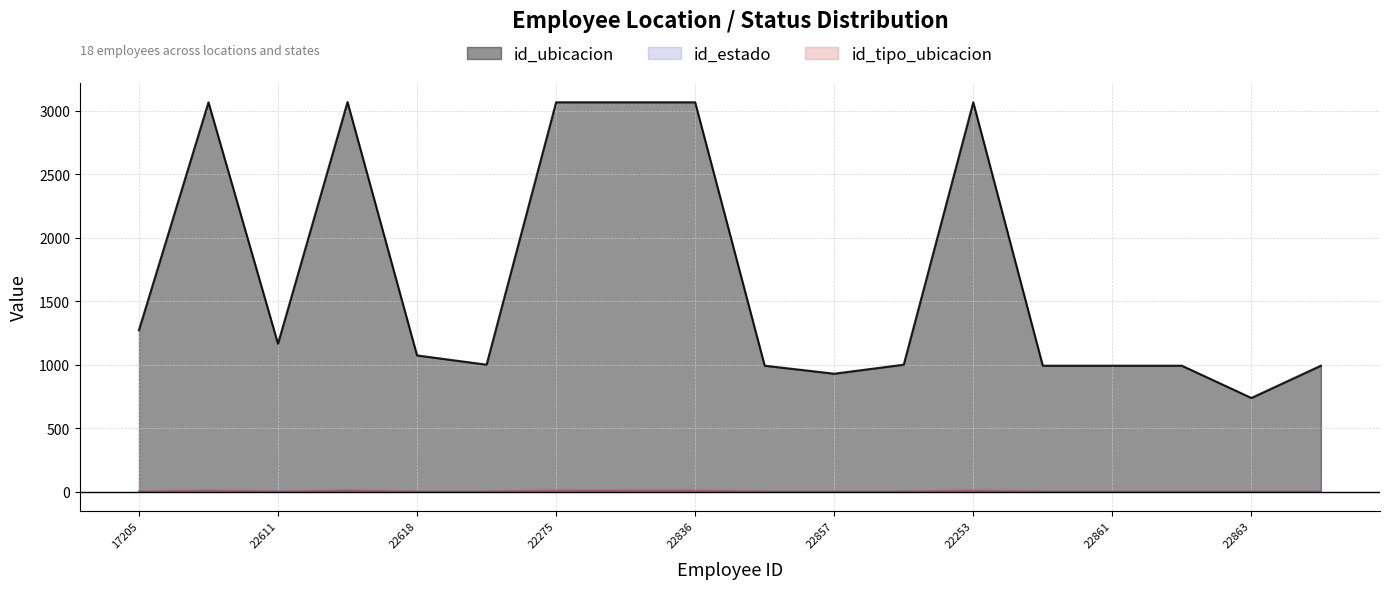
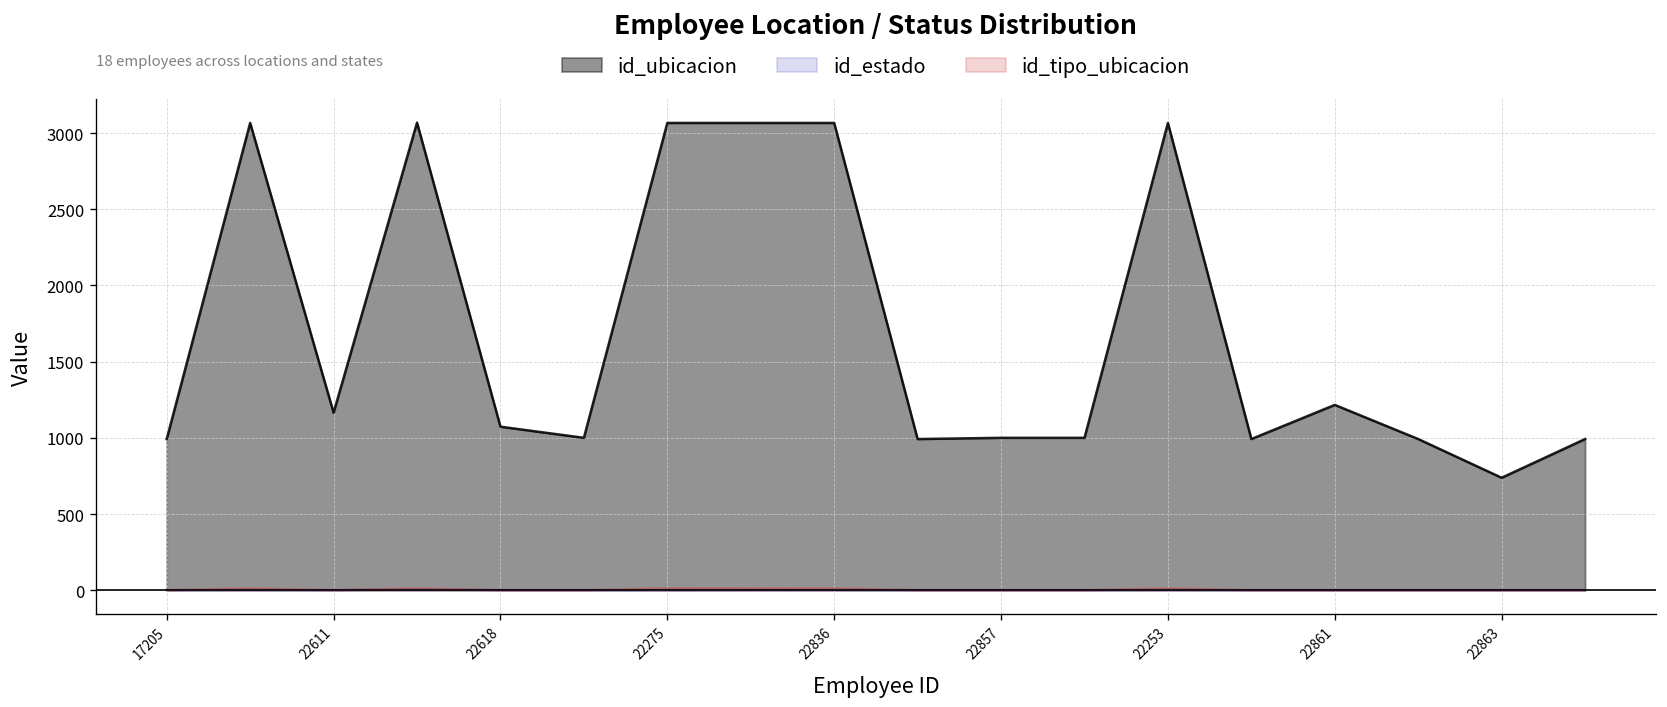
id_ubicacion, 17205: 1270 -> 990
id_ubicacion, 22857: 930 -> 1000
id_ubicacion, 22861: 990 -> 1220
